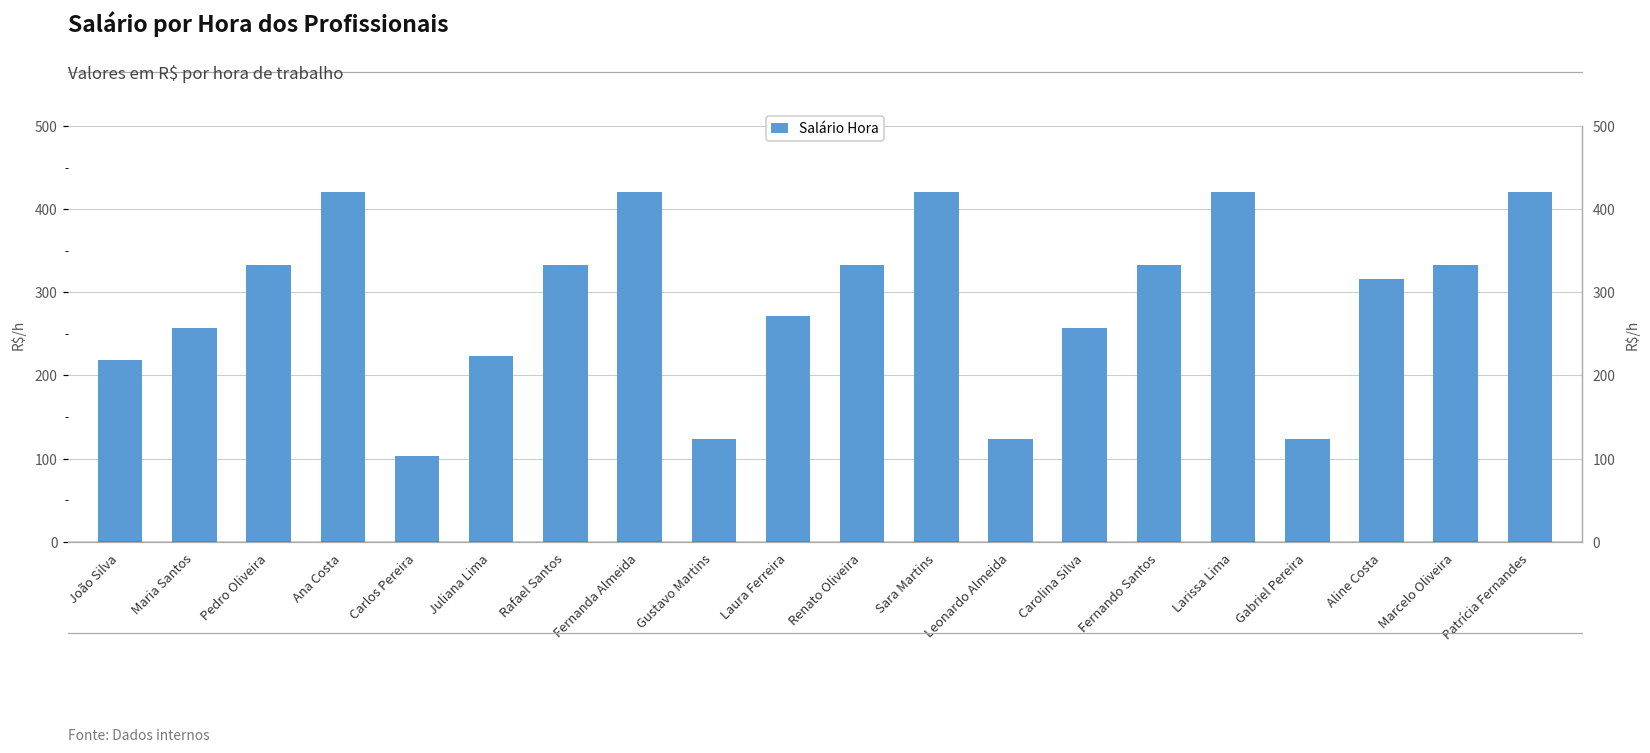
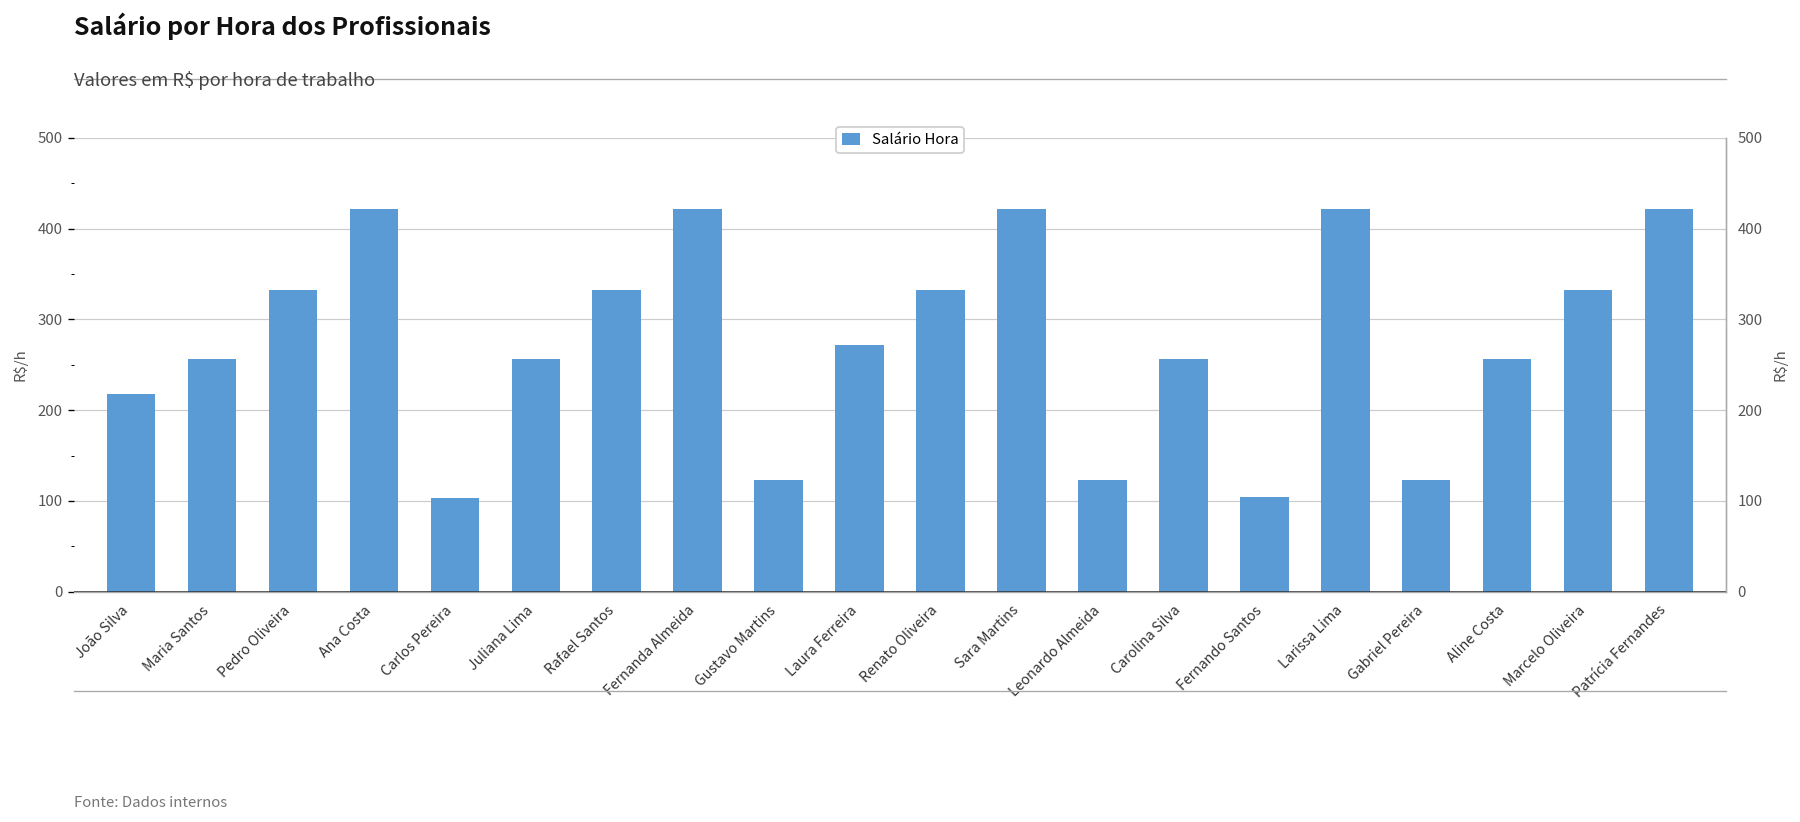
Juliana Lima: 220 -> 260
Fernando Santos: 330 -> 100
Aline Costa: 320 -> 260
